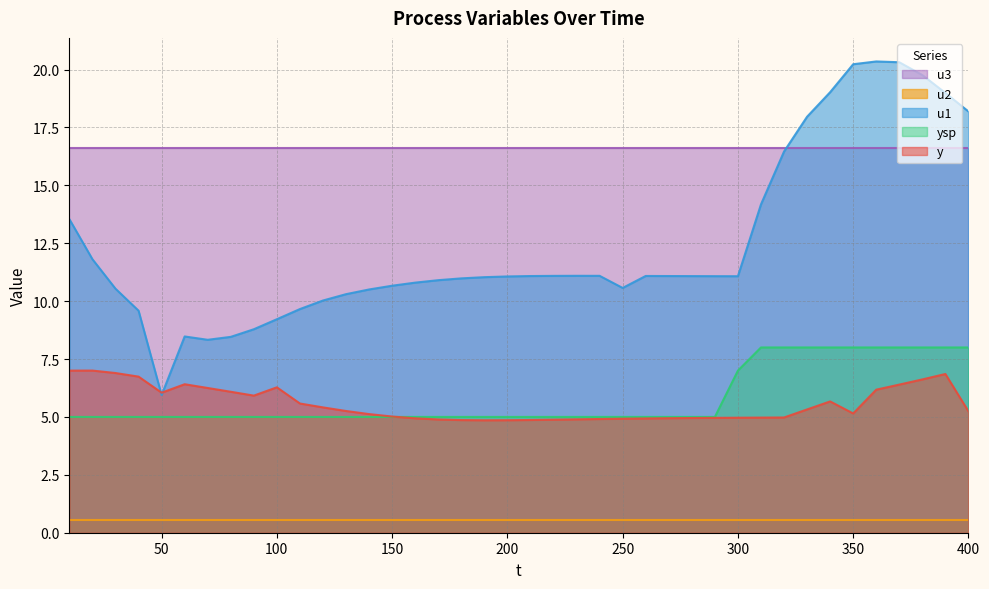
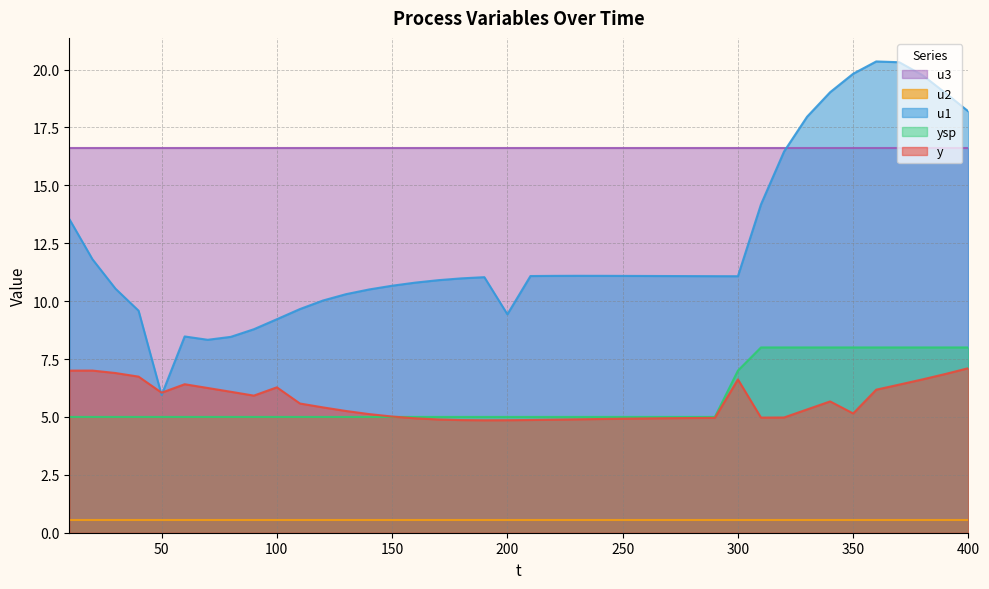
u1, 200: 11.1 -> 9.4
u1, 250: 10.6 -> 11.1
y, 300: 5.0 -> 6.6
u1, 350: 20.2 -> 19.8
y, 400: 5.2 -> 7.1
